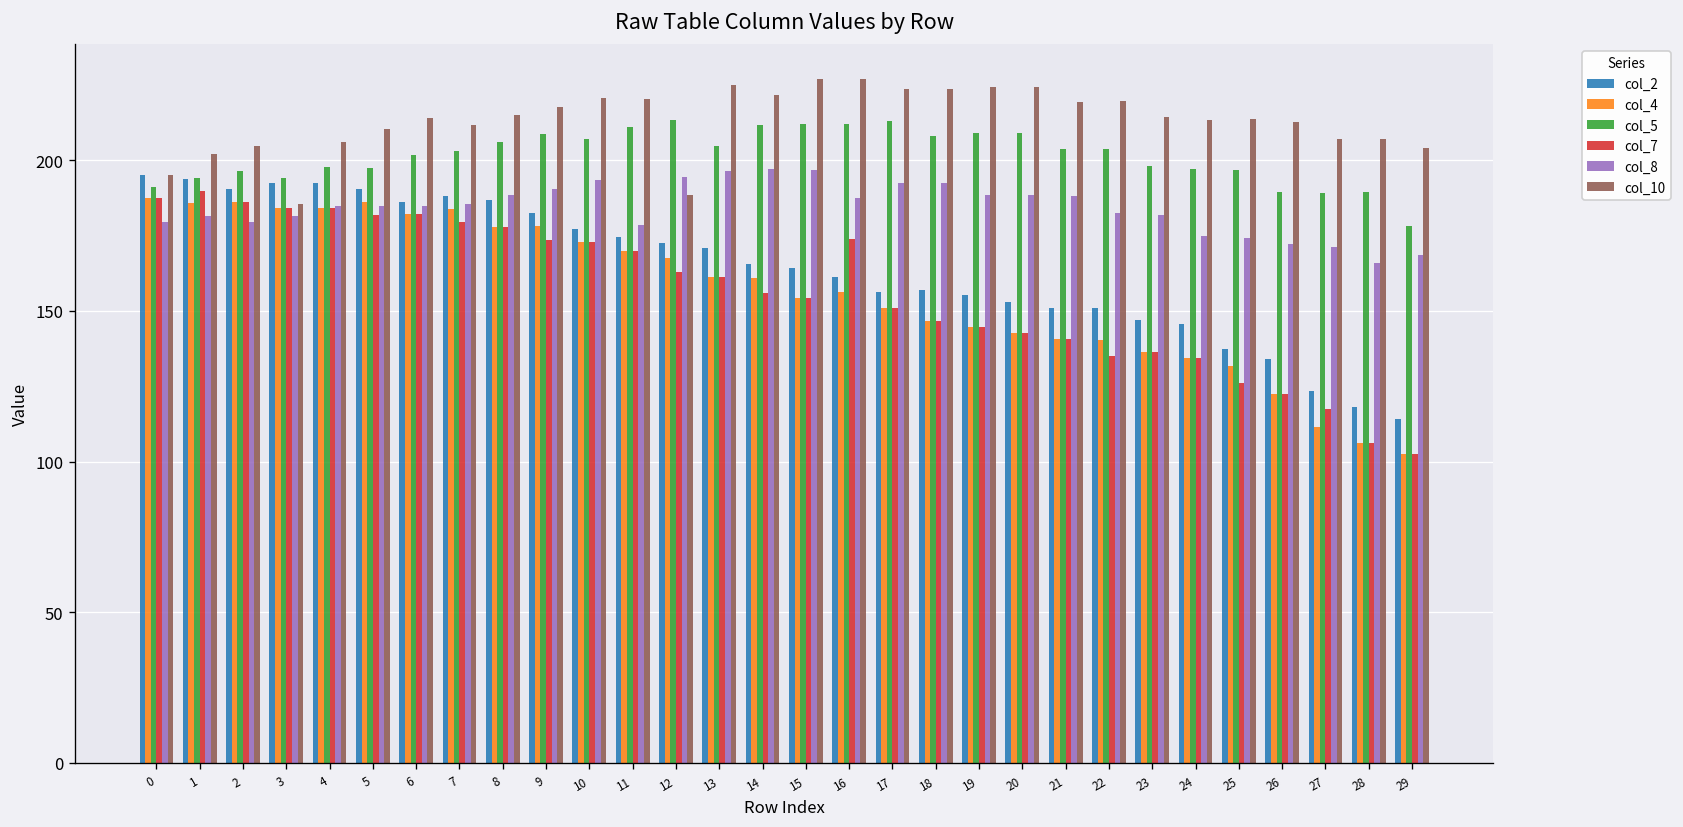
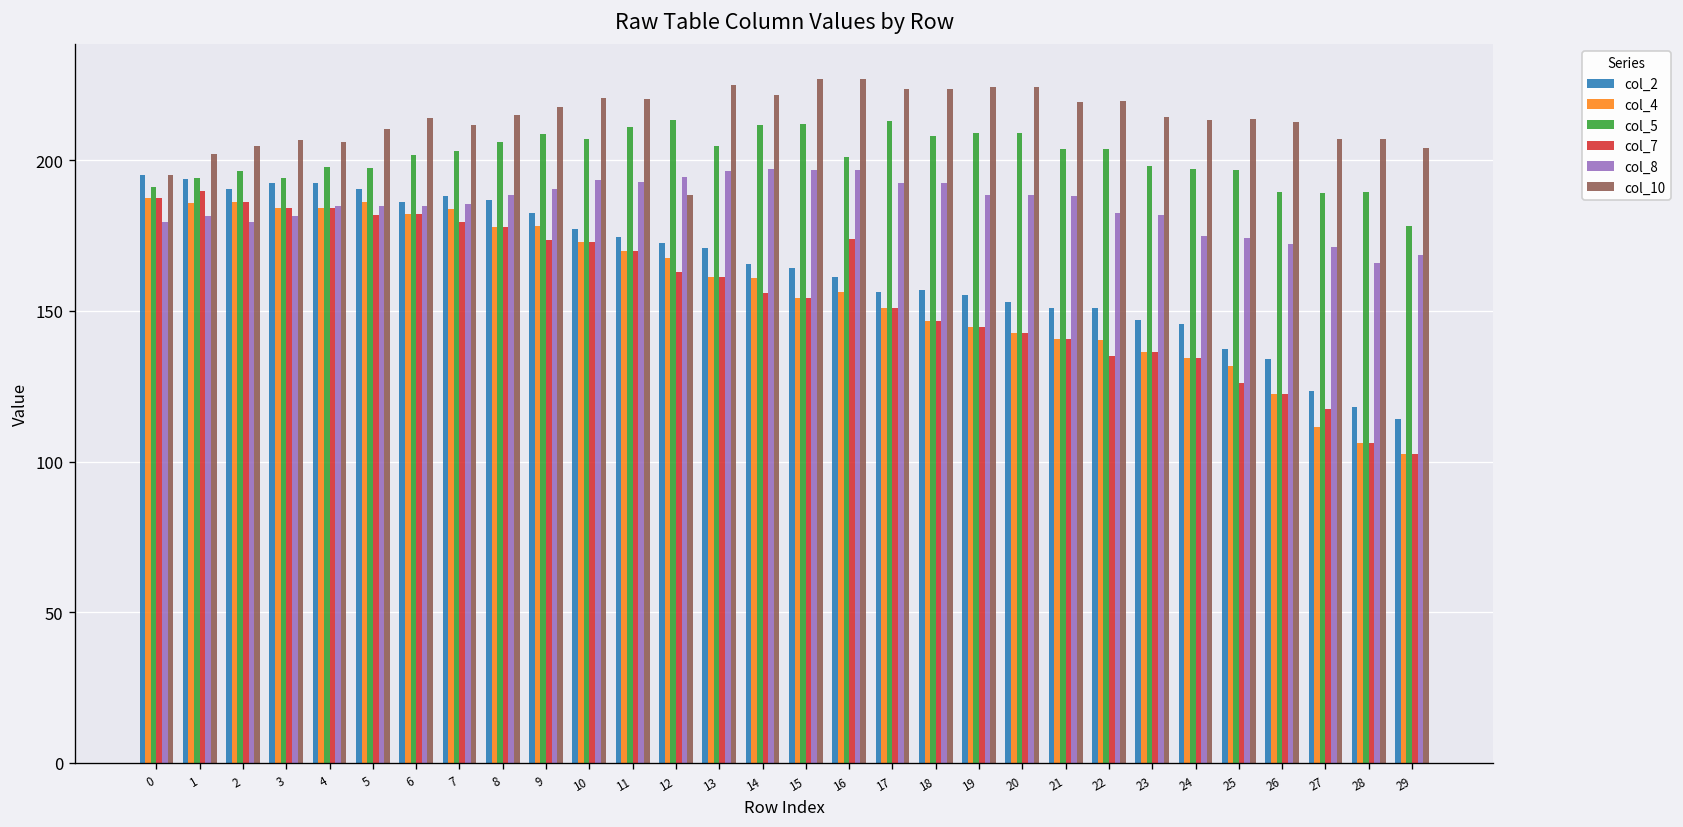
col_10, 3: 186 -> 207
col_8, 11: 179 -> 193
col_5, 16: 212 -> 201
col_8, 16: 188 -> 197
